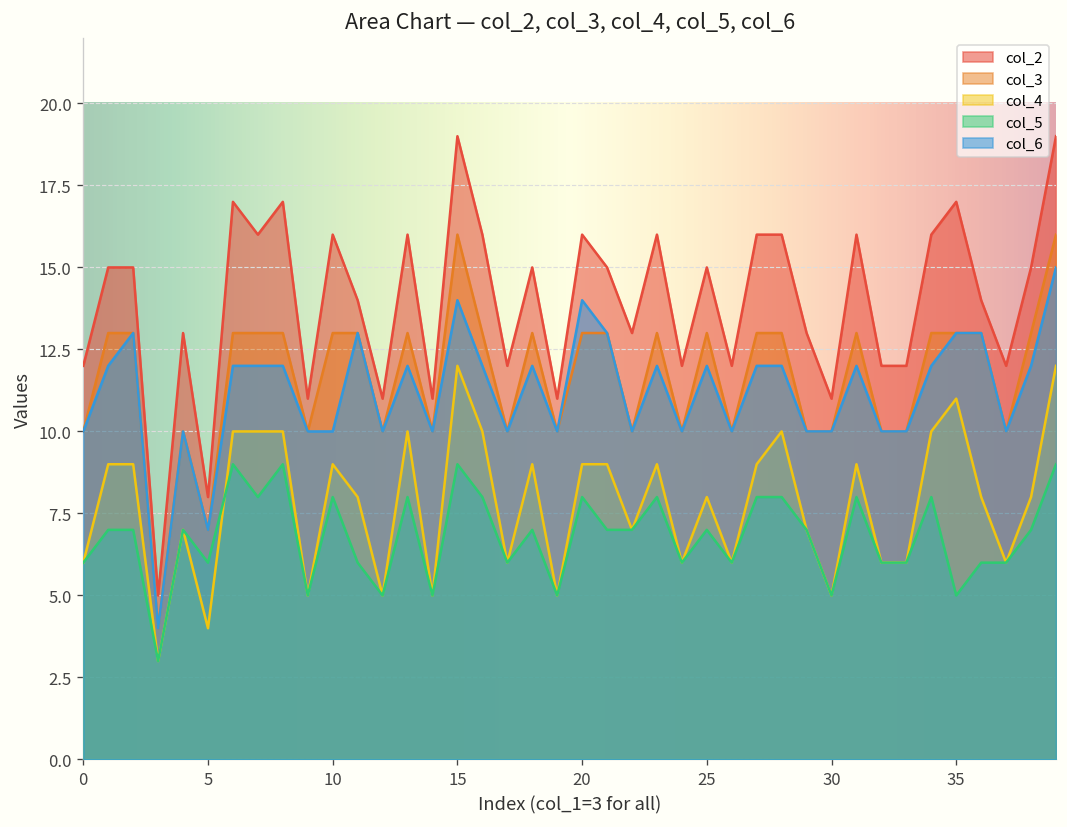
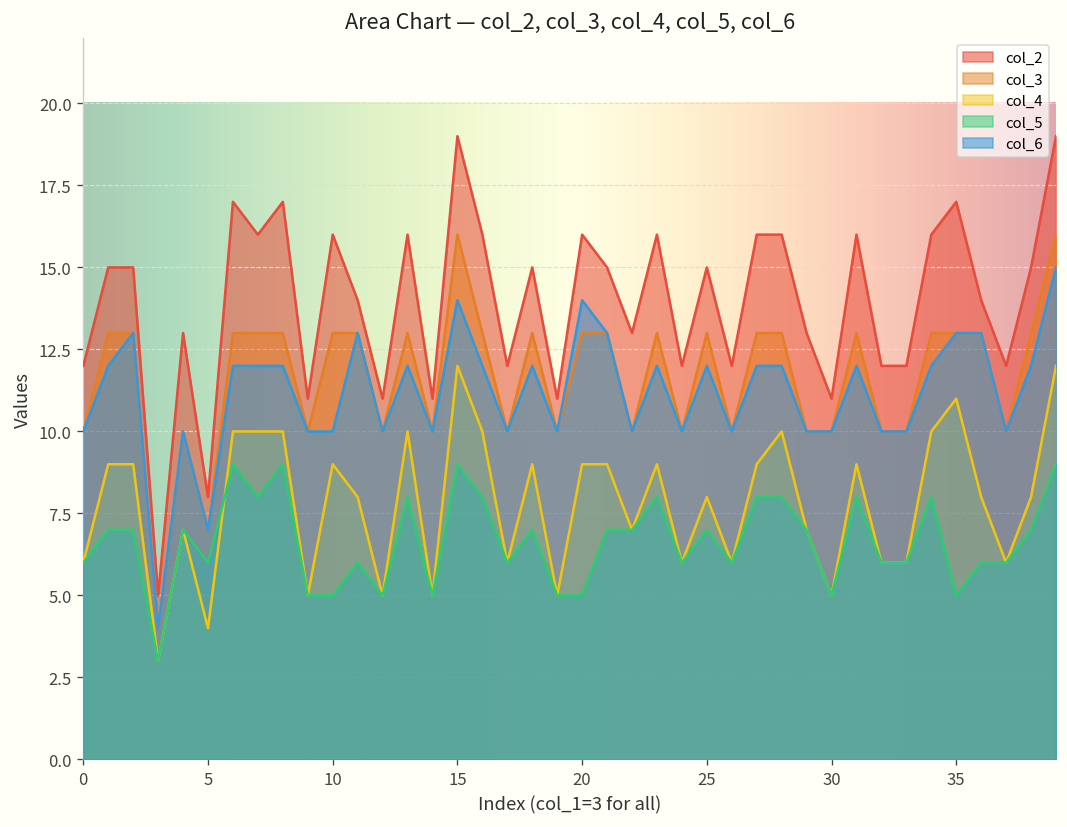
col_5, 10: 8 -> 5
col_5, 20: 8 -> 5
